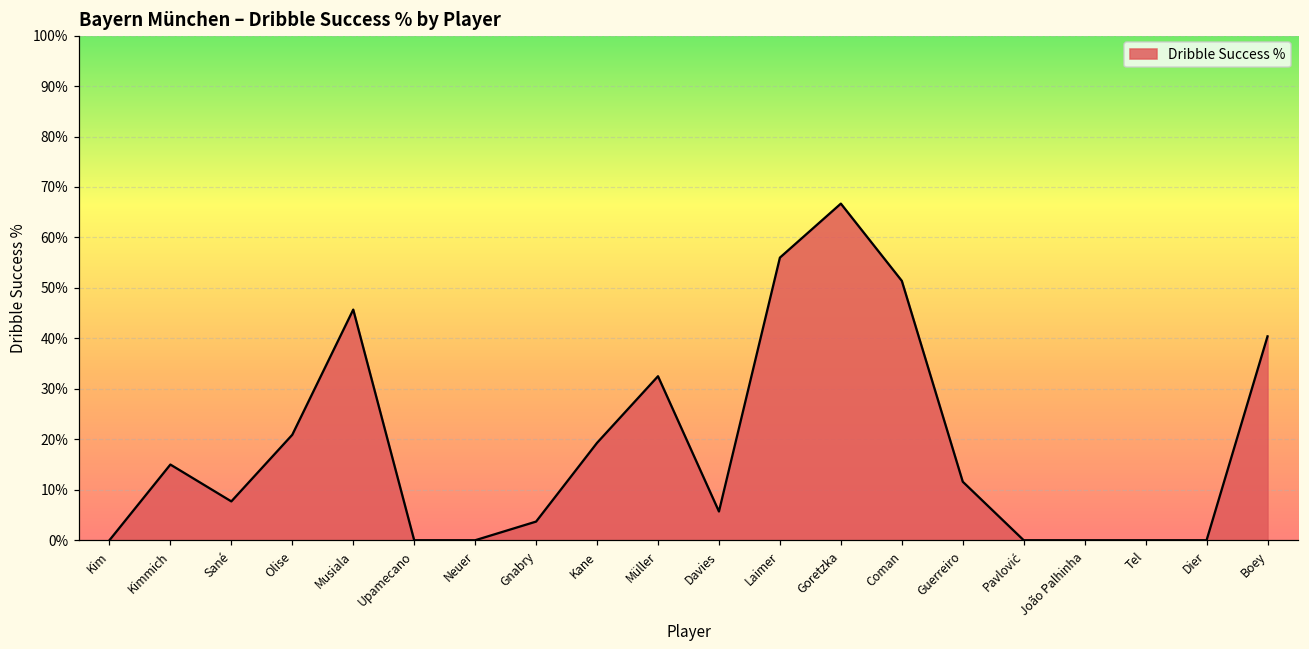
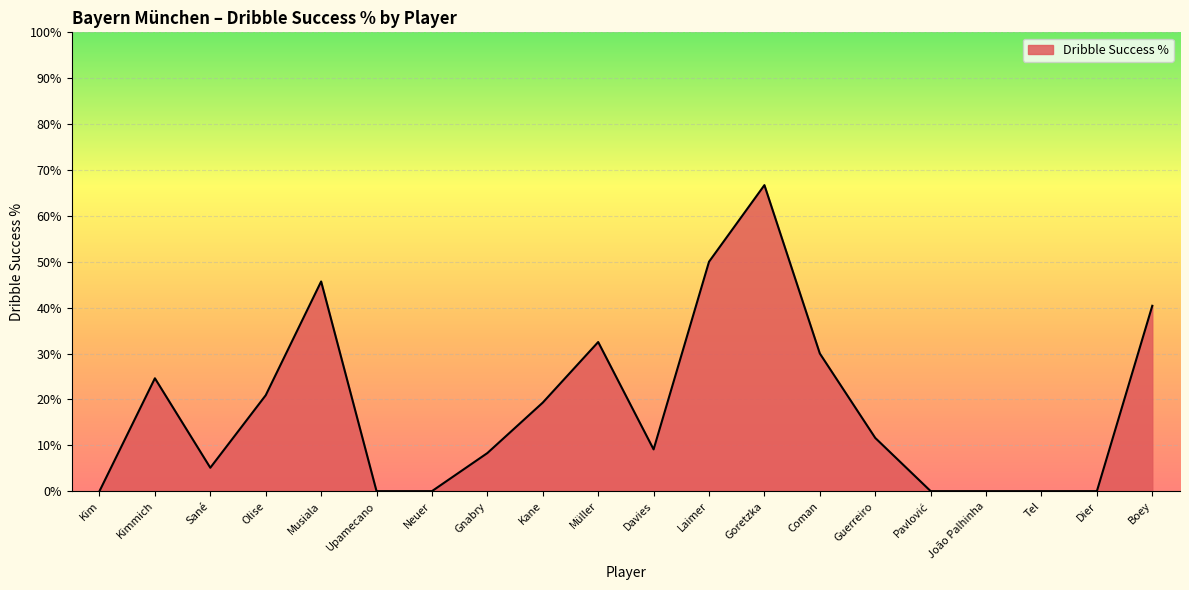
Kimmich: 15% -> 25%
Sané: 8% -> 5%
Gnabry: 4% -> 8%
Davies: 6% -> 9%
Laimer: 56% -> 50%
Coman: 51% -> 30%
